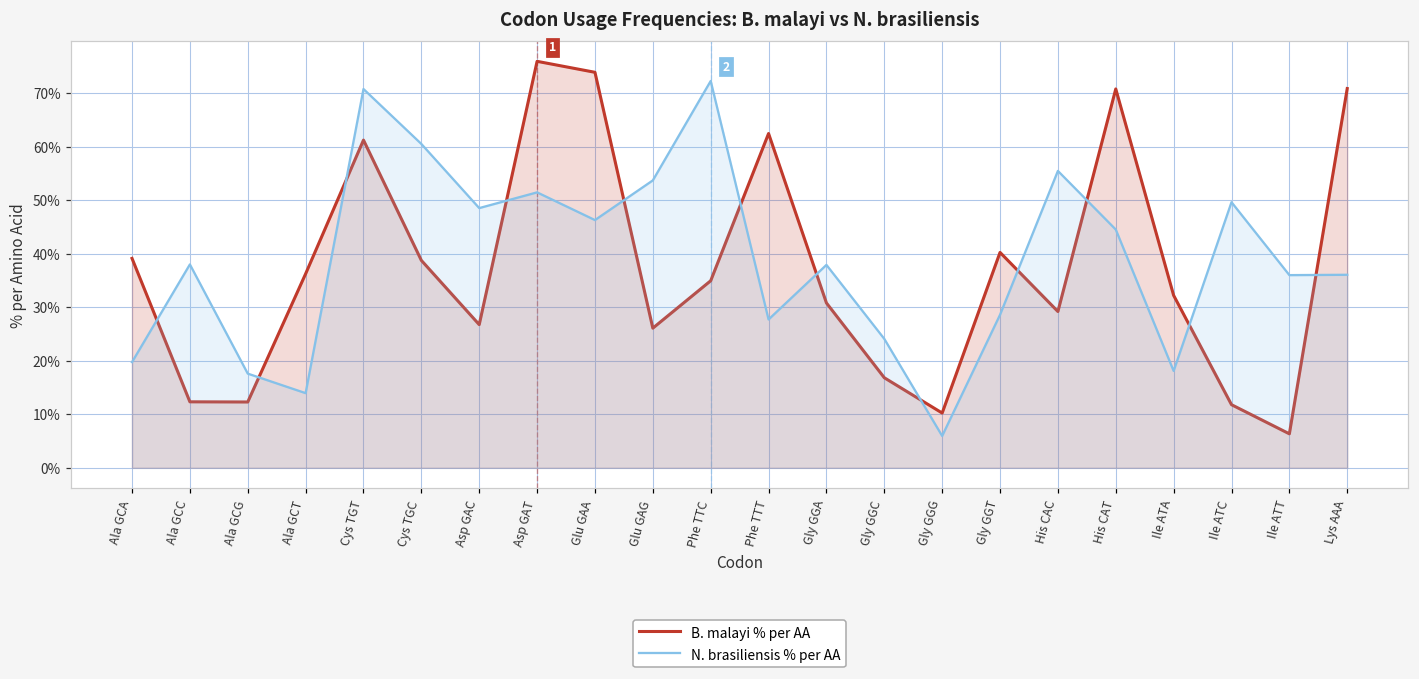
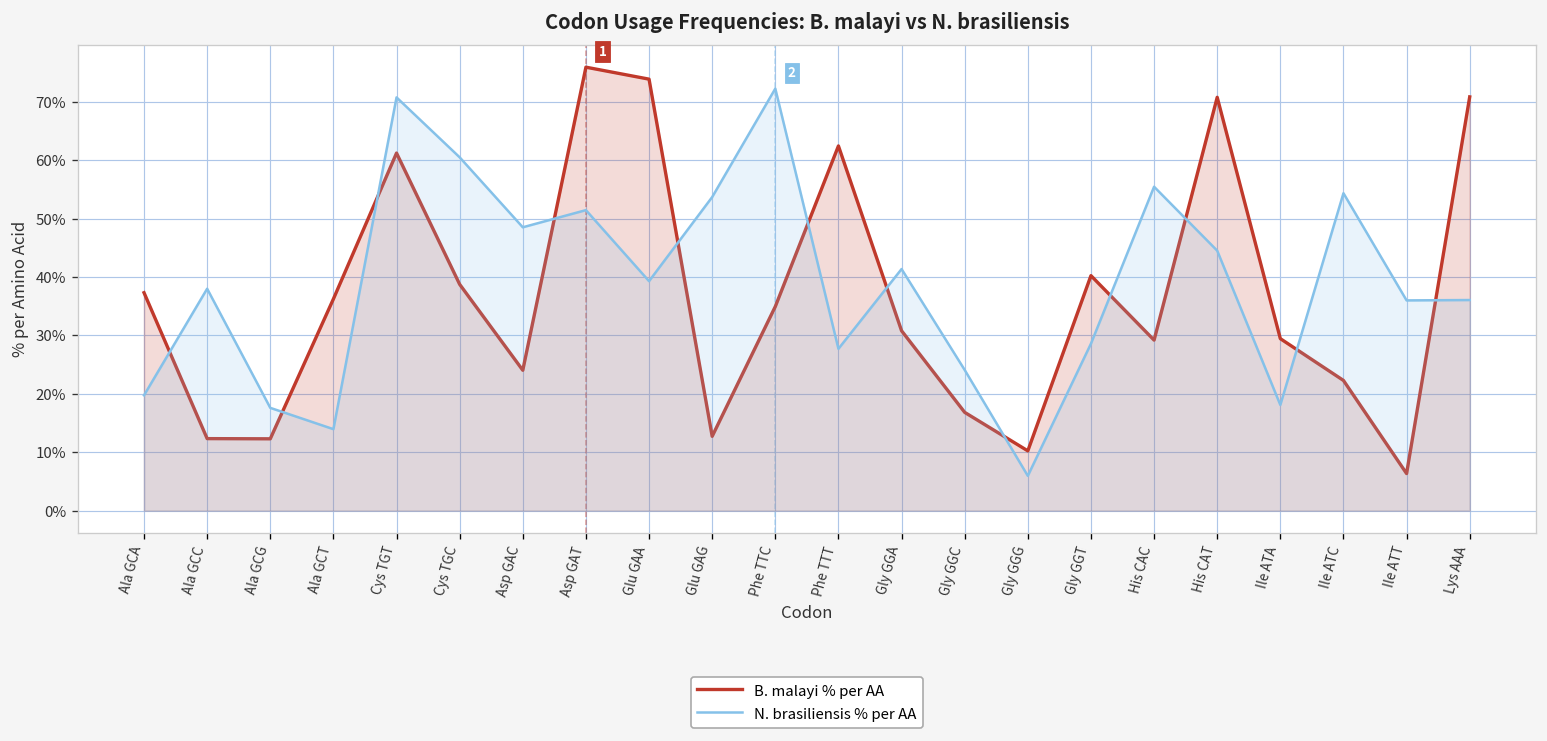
B. malayi % per AA, Ala GCA: 39% -> 37%
B. malayi % per AA, Asp GAC: 27% -> 24%
N. brasiliensis % per AA, Glu GAA: 46% -> 39%
B. malayi % per AA, Glu GAG: 26% -> 13%
N. brasiliensis % per AA, Gly GGA: 38% -> 41%
B. malayi % per AA, Ile ATA: 32% -> 29%
B. malayi % per AA, Ile ATC: 12% -> 22%
N. brasiliensis % per AA, Ile ATC: 50% -> 54%
